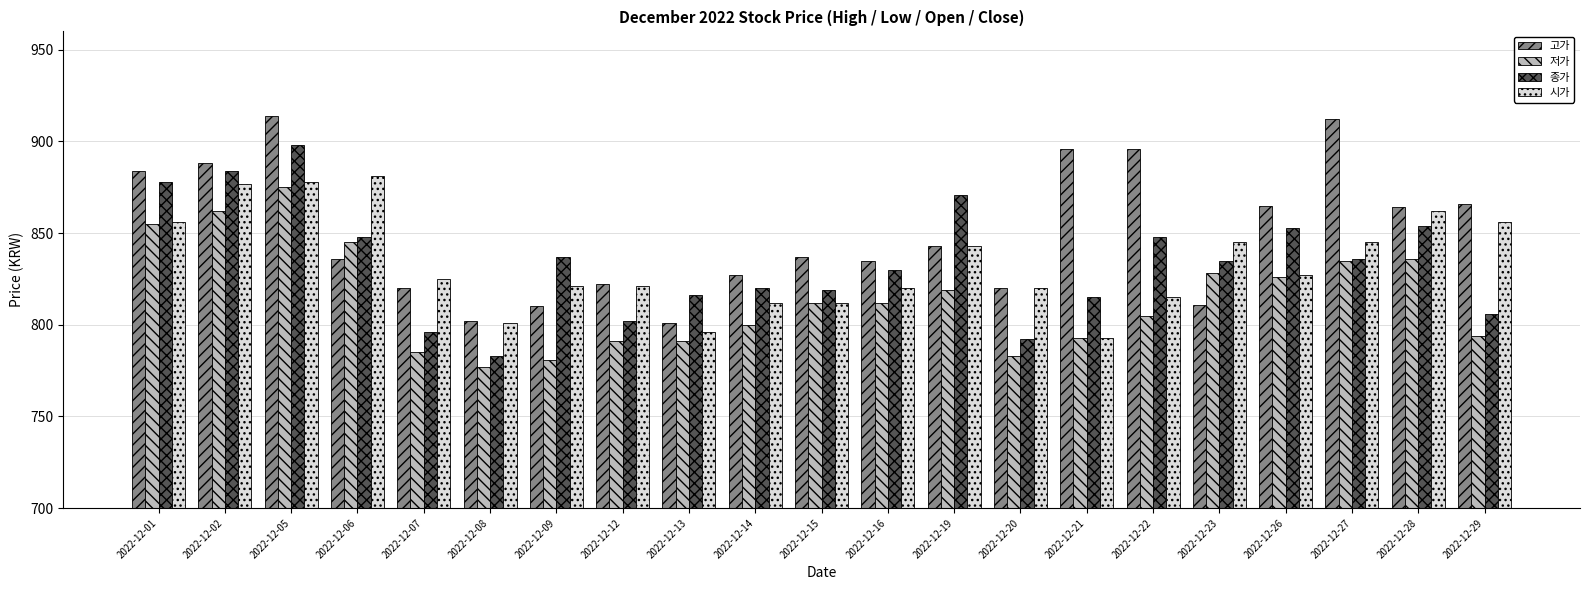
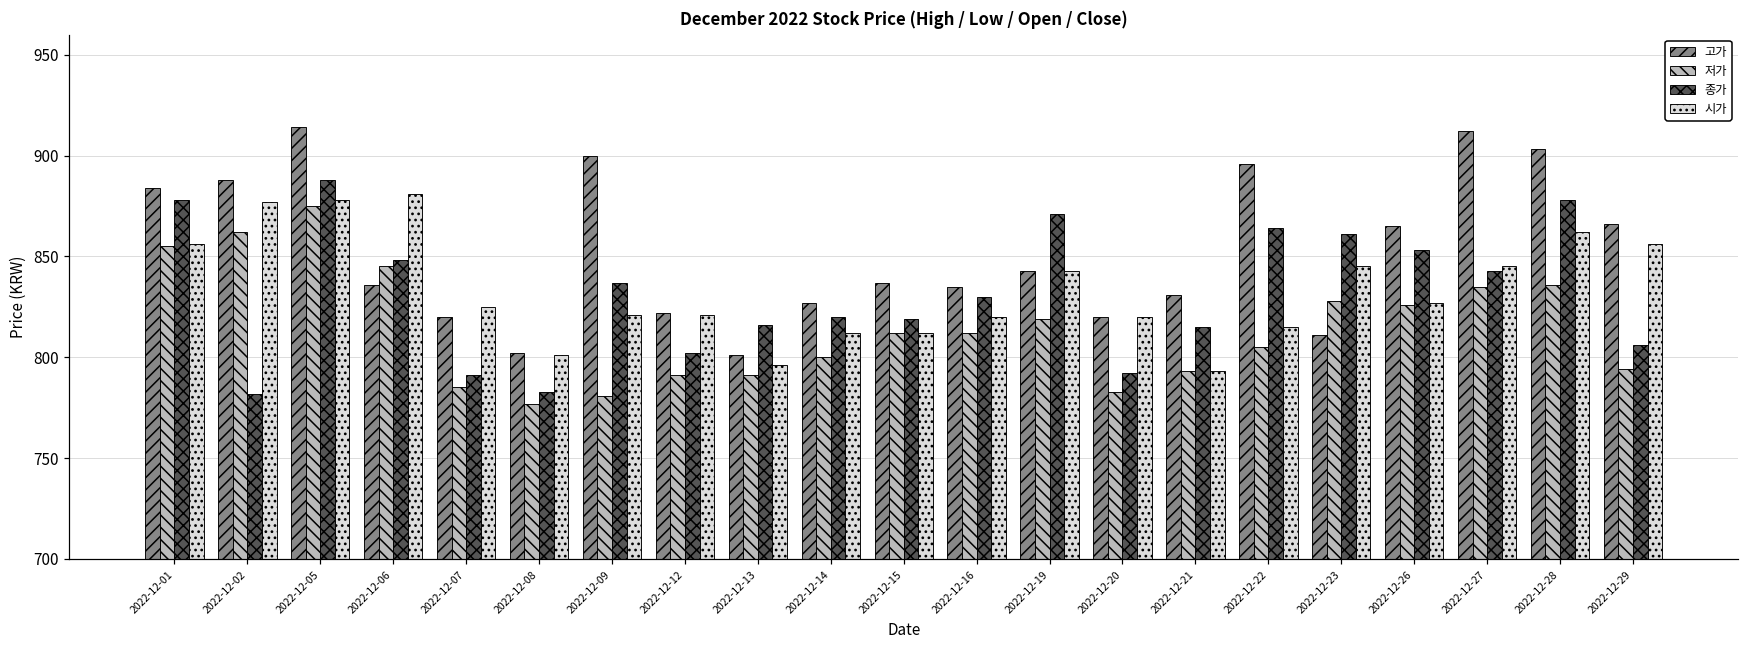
종가, 2022-12-02: 884 -> 782
종가, 2022-12-05: 898 -> 888
종가, 2022-12-07: 796 -> 791
고가, 2022-12-09: 810 -> 900
고가, 2022-12-21: 896 -> 831
종가, 2022-12-22: 848 -> 864
종가, 2022-12-23: 835 -> 861
종가, 2022-12-27: 836 -> 843
고가, 2022-12-28: 864 -> 903
종가, 2022-12-28: 854 -> 878
